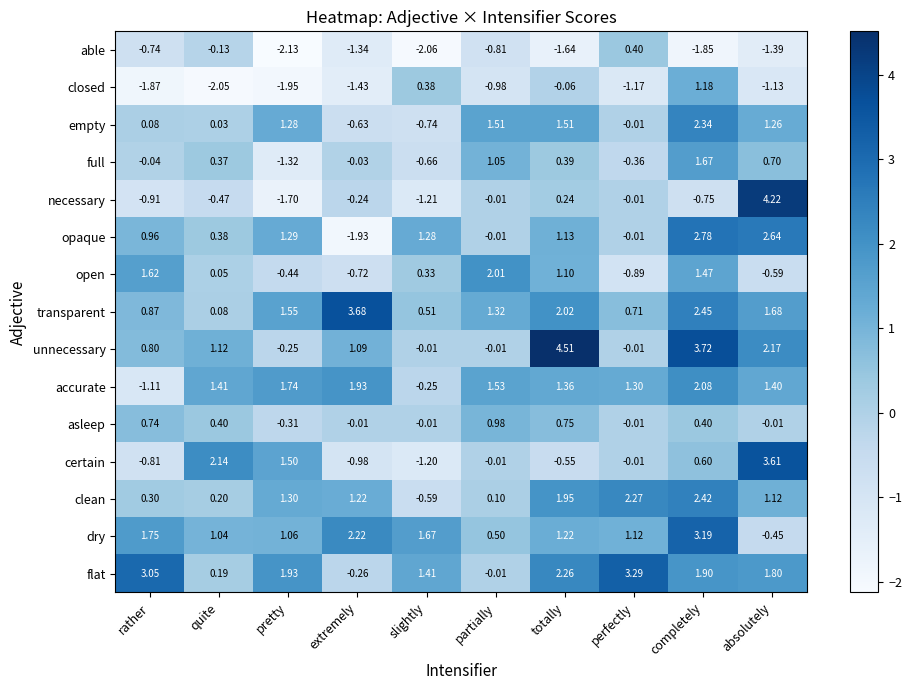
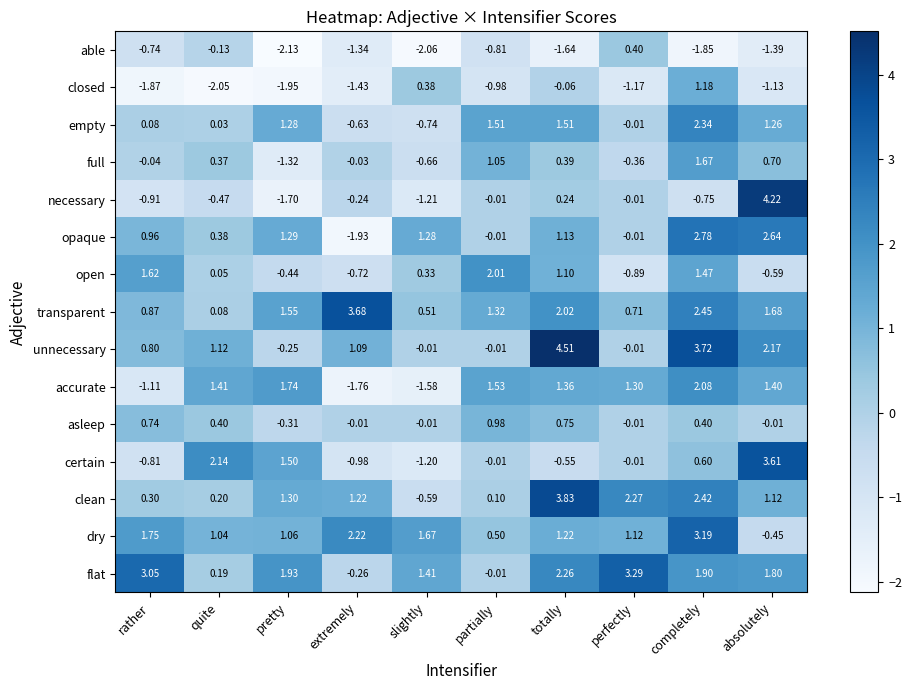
accurate, extremely: 1.93 -> -1.76
accurate, slightly: -0.25 -> -1.58
clean, totally: 1.95 -> 3.83
